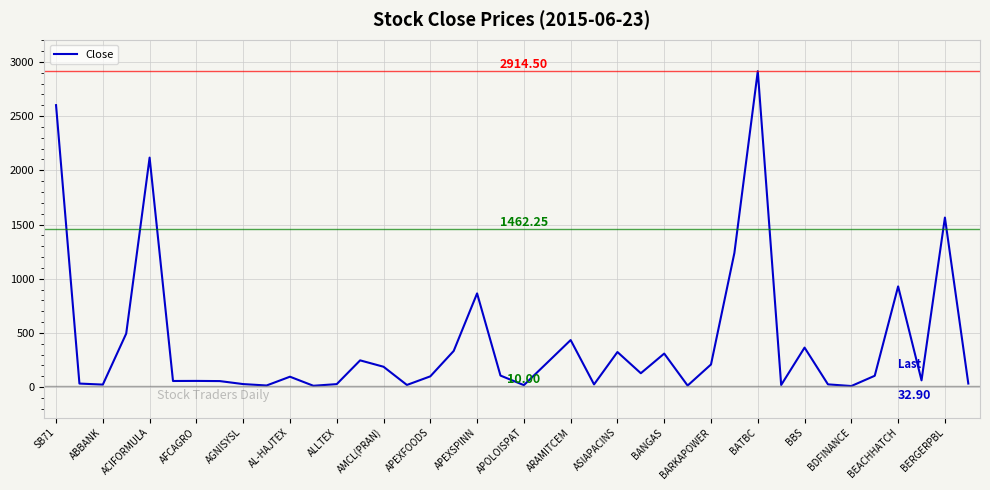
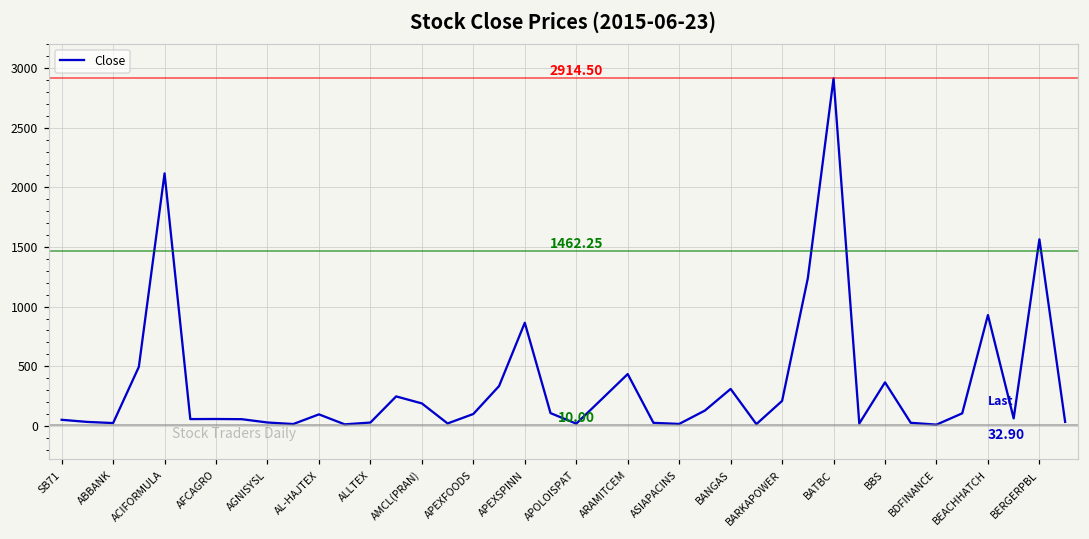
SB71: 2600 -> 50
ASIAPACINS: 320 -> 20
